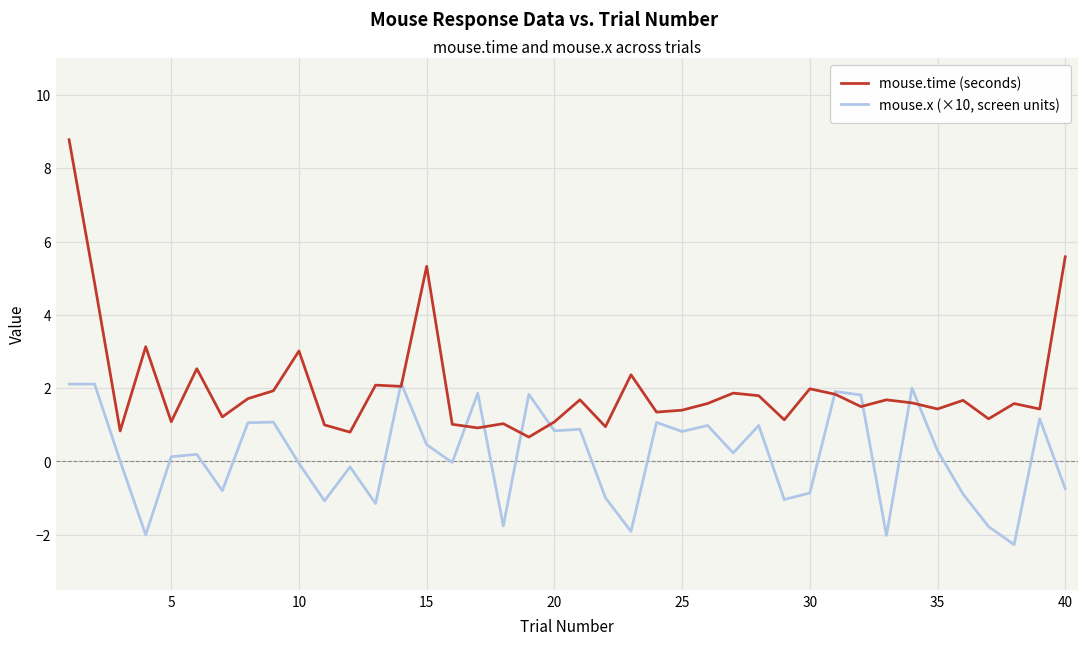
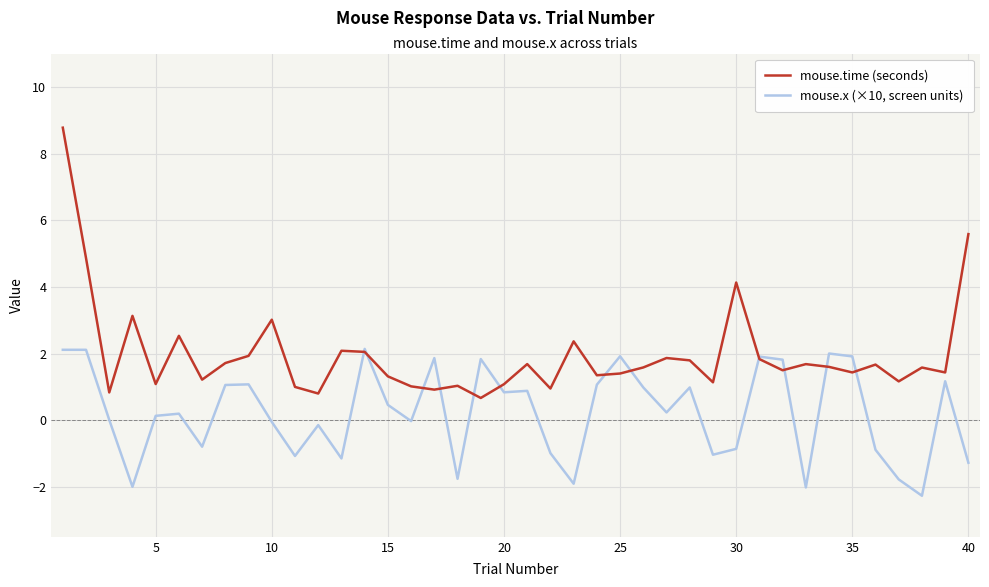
mouse.time (seconds), 15: 5.3 -> 1.3
mouse.x (×10, screen units), 25: 0.8 -> 1.9
mouse.time (seconds), 30: 2.0 -> 4.1
mouse.x (×10, screen units), 35: 0.3 -> 1.9
mouse.x (×10, screen units), 40: -0.7 -> -1.3
